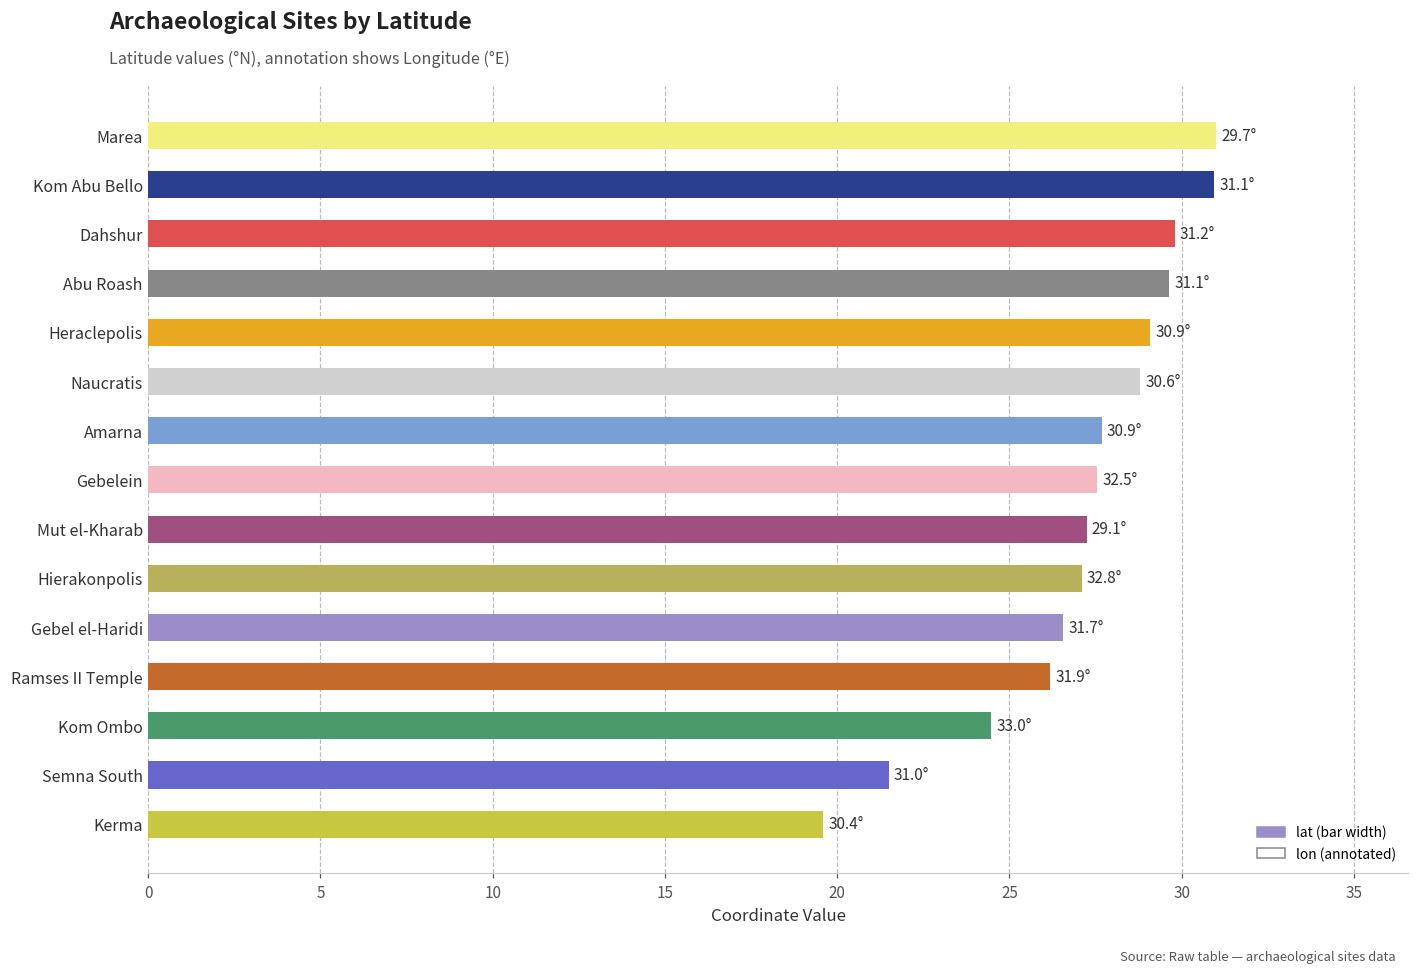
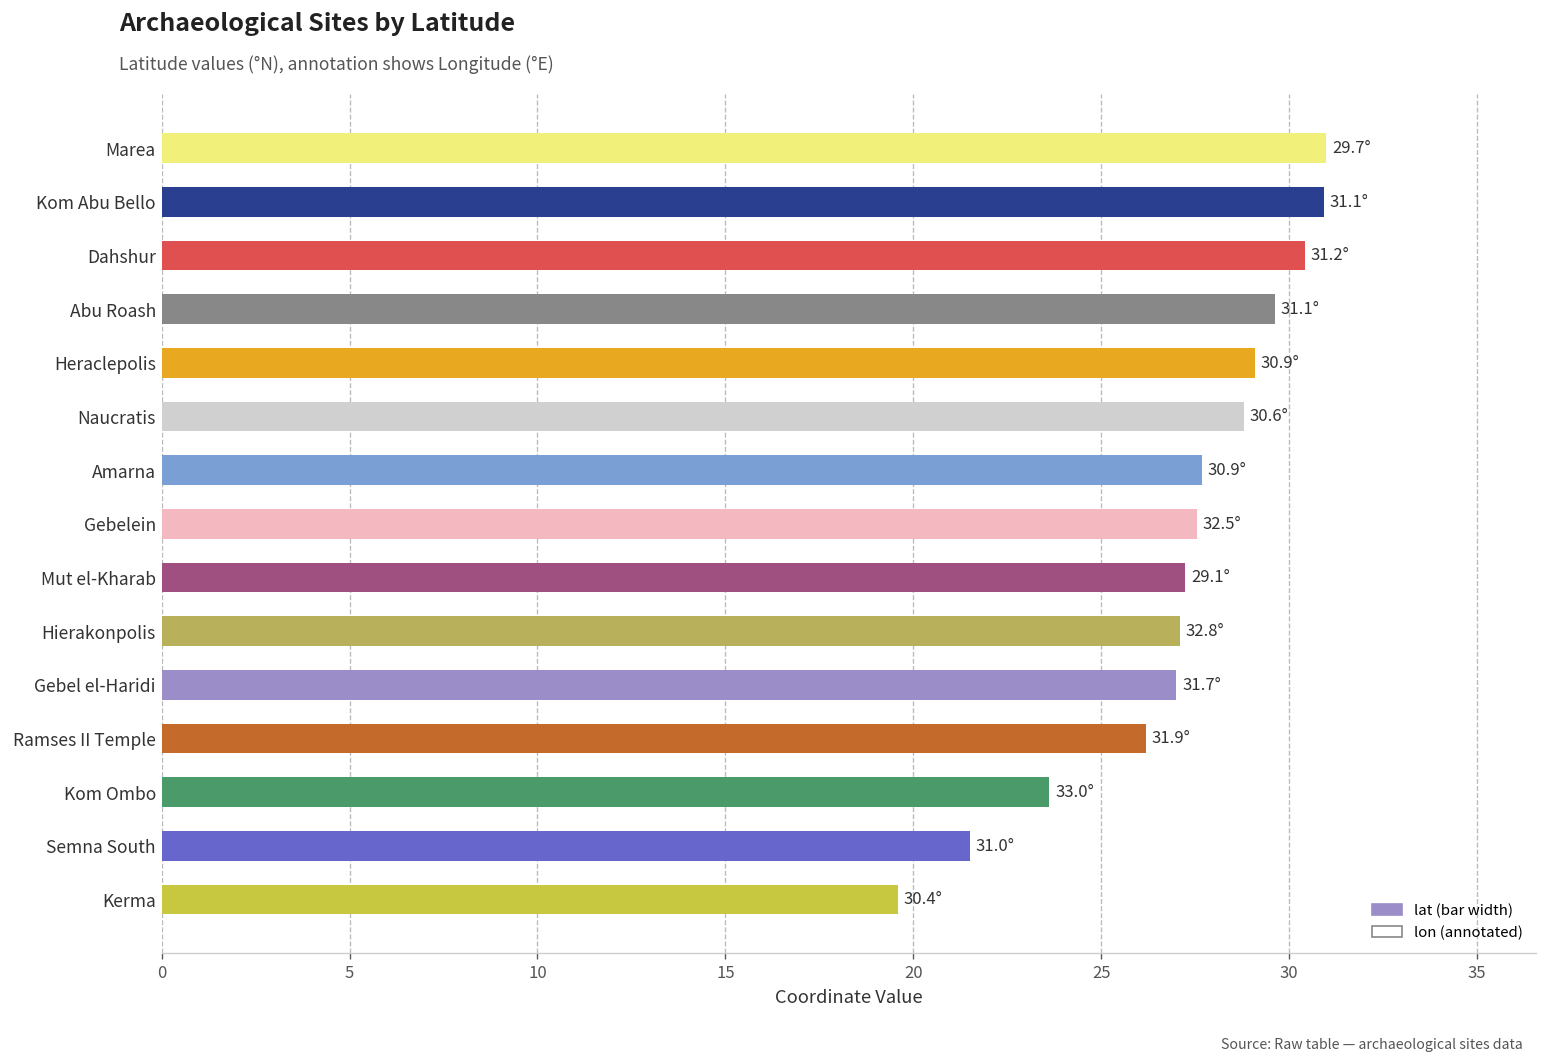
Dahshur: 29.8 -> 30.4
Gebel el-Haridi: 26.6 -> 27.0
Kom Ombo: 24.5 -> 23.6
